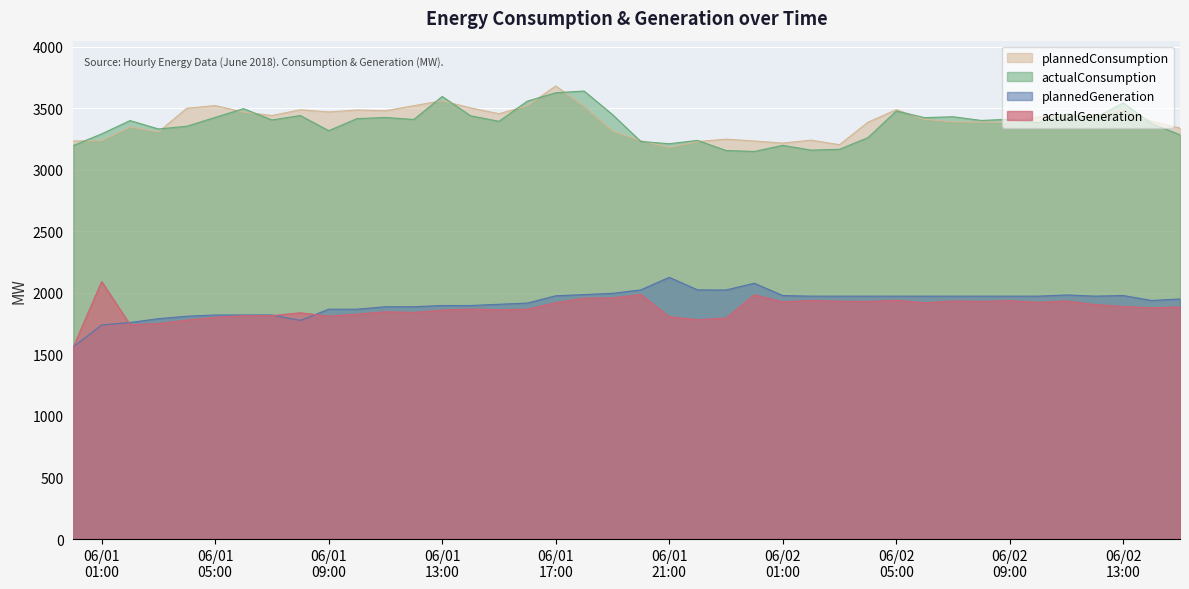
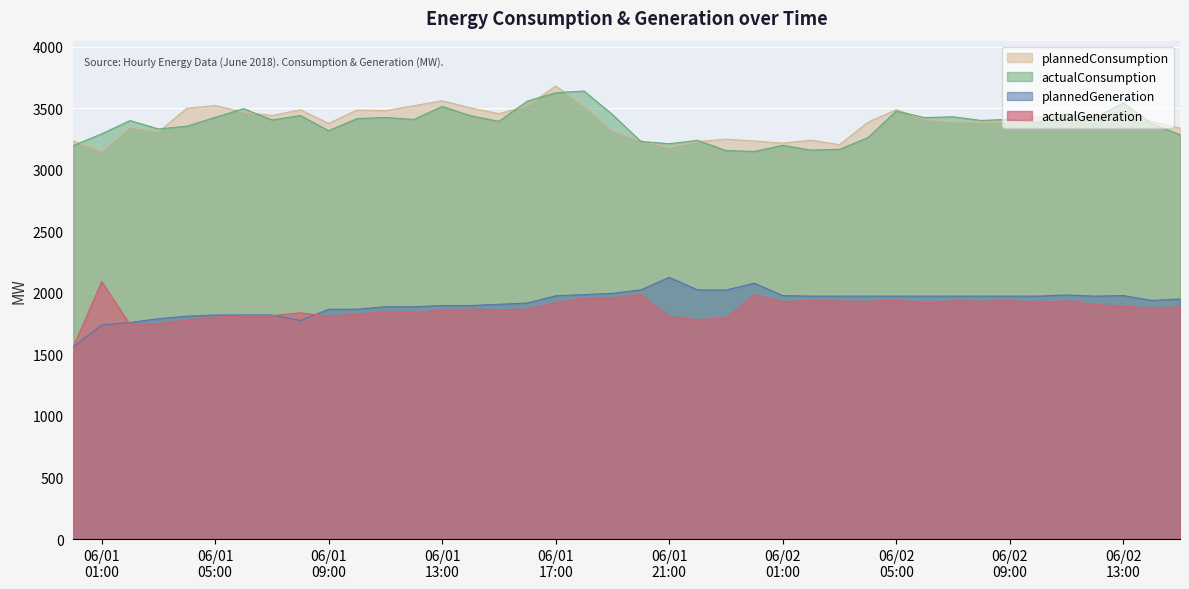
plannedConsumption, 06/01 01:00: 3240 -> 3150
plannedConsumption, 06/01 09:00: 3470 -> 3380
actualConsumption, 06/01 13:00: 3600 -> 3510
